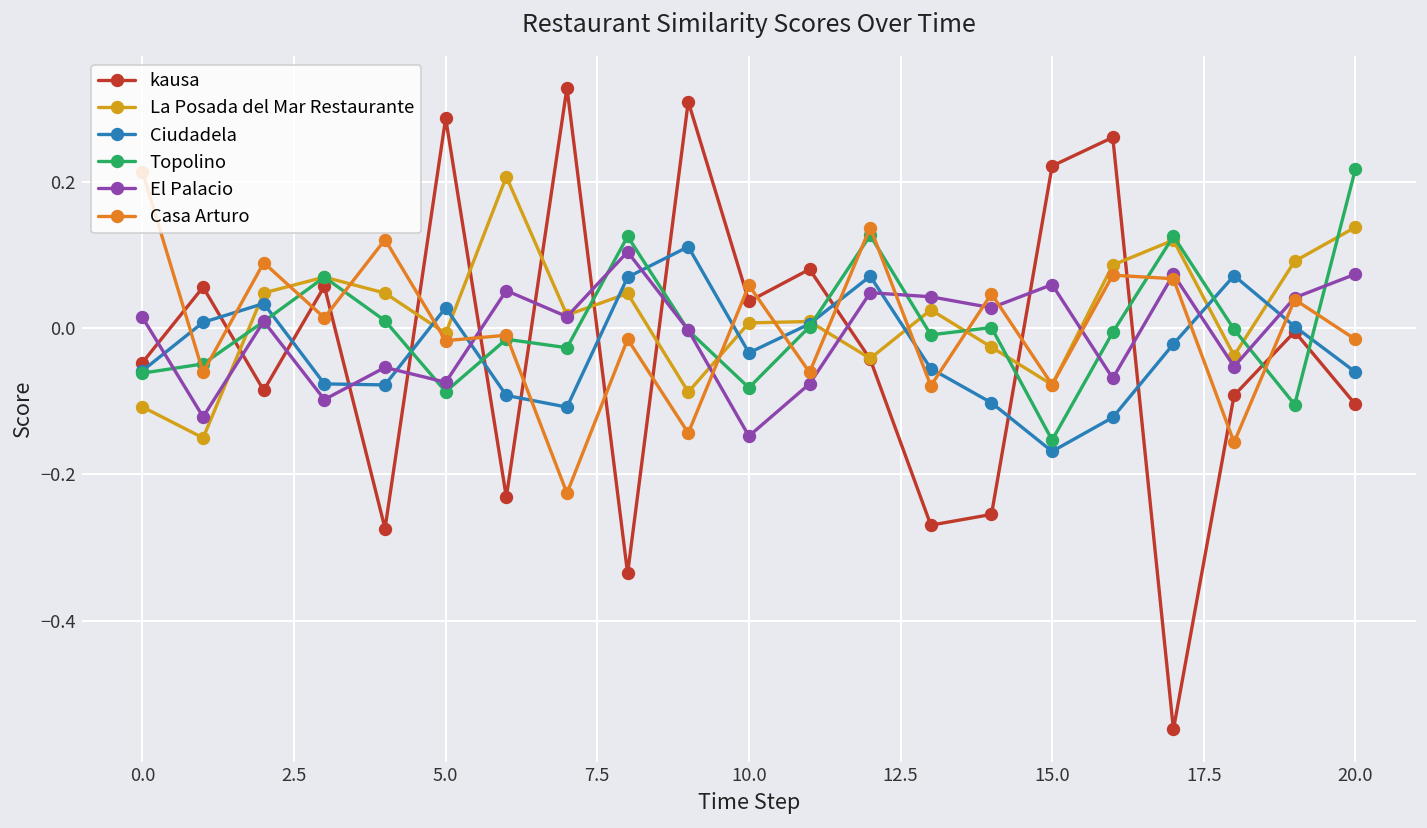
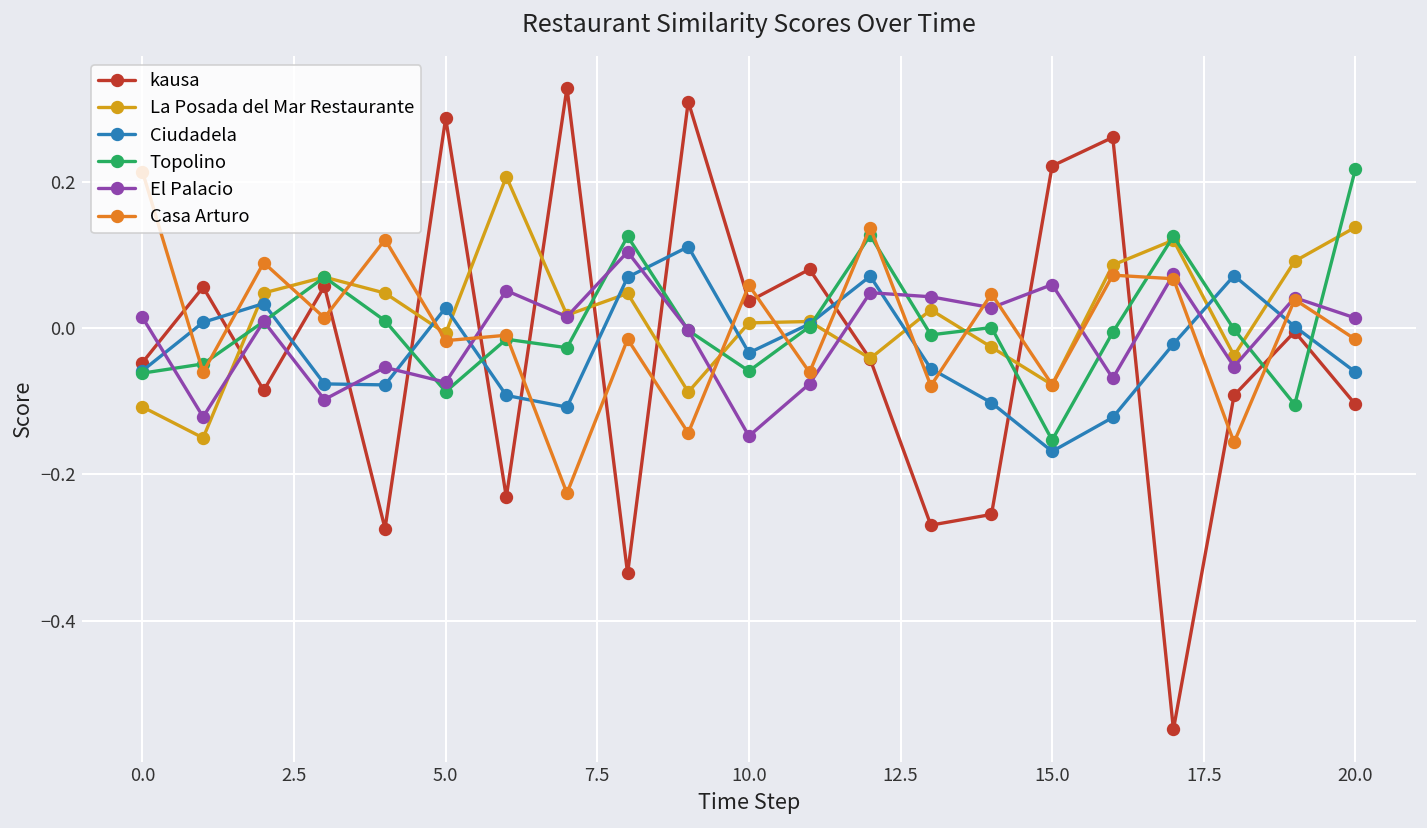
Topolino, 10.0: -0.08 -> -0.06
El Palacio, 20.0: 0.07 -> 0.01
